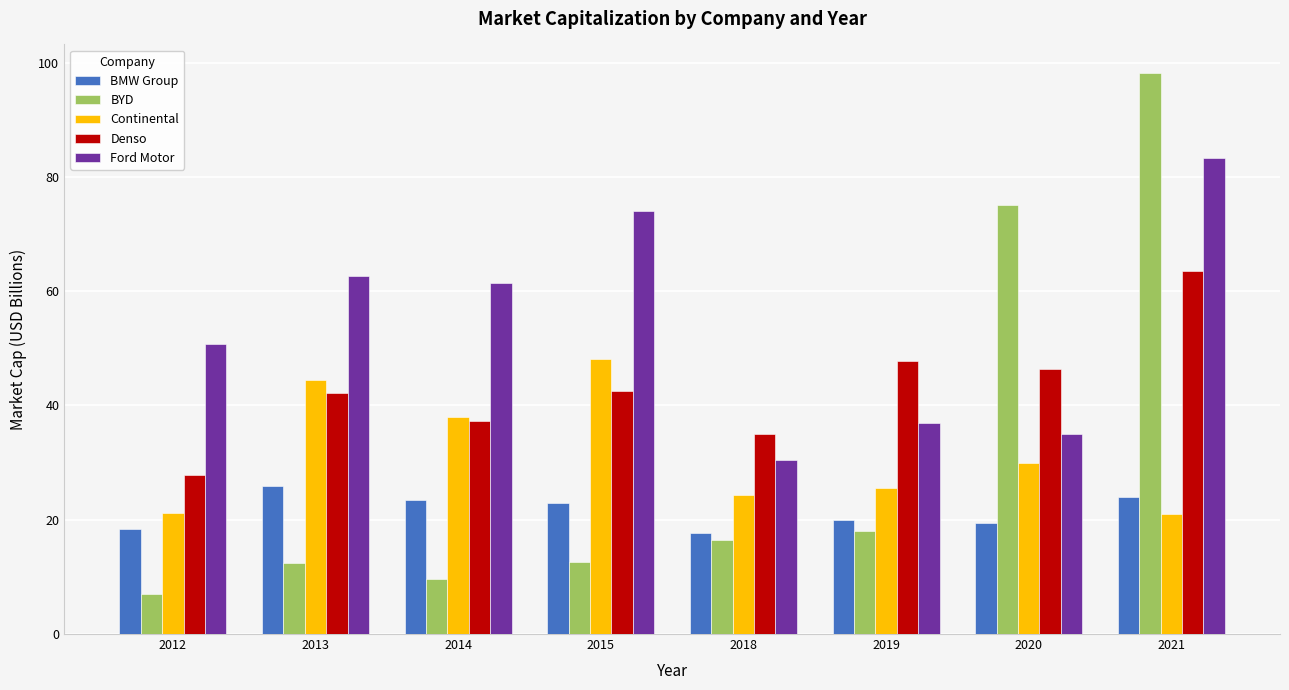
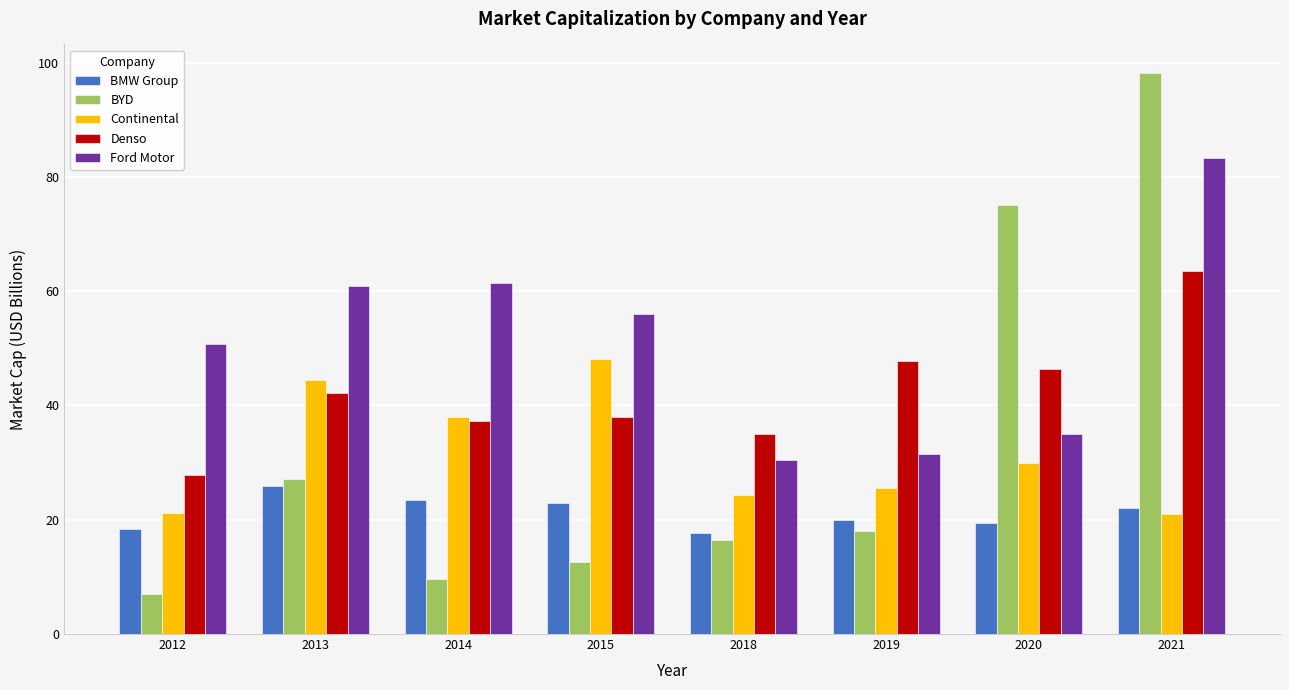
BYD, 2013: 12 -> 27
Ford Motor, 2013: 63 -> 61
Denso, 2015: 43 -> 38
Ford Motor, 2015: 74 -> 56
Ford Motor, 2019: 37 -> 32
BMW Group, 2021: 24 -> 22
